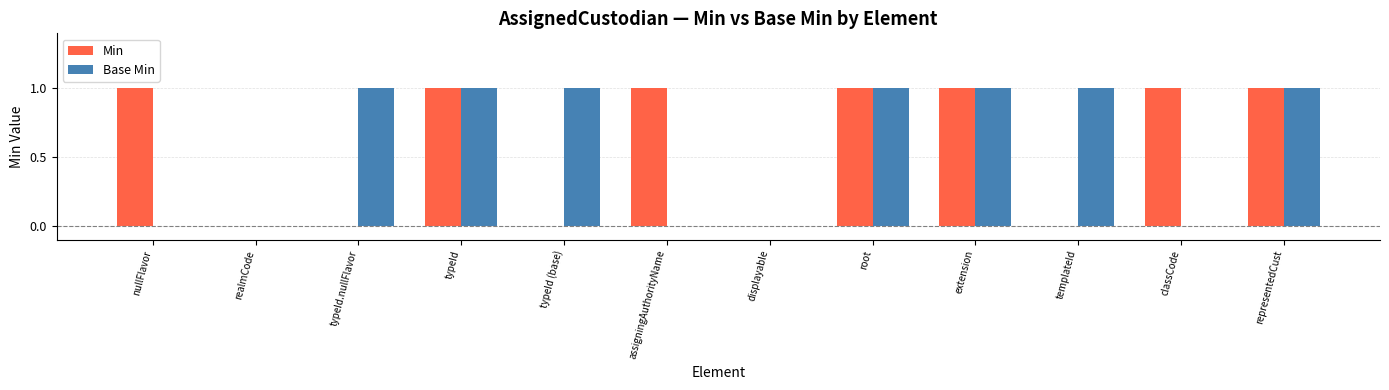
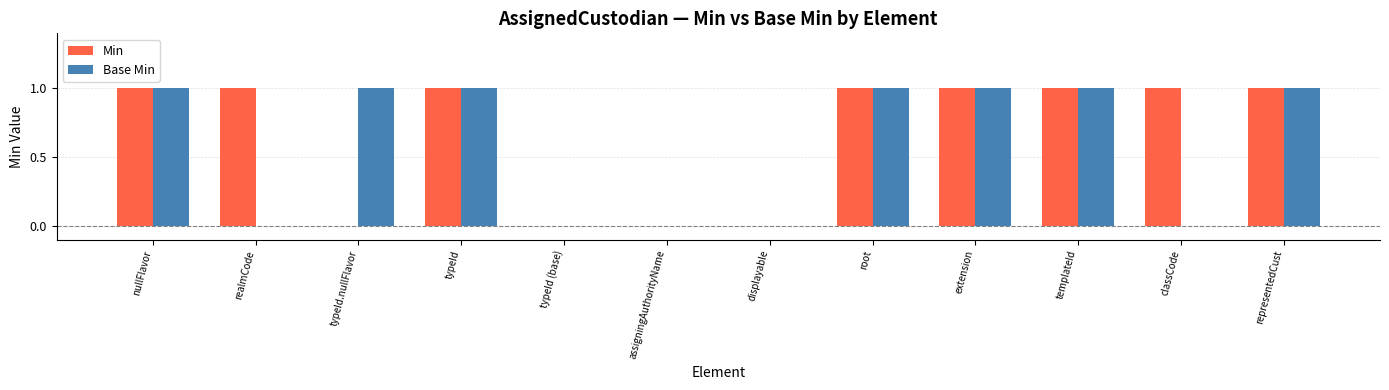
Base Min, nullFlavor: 0 -> 1
Min, realmCode: 0 -> 1
Base Min, typeId (base): 1 -> 0
Min, assigningAuthorityName: 1 -> 0
Min, templateId: 0 -> 1
